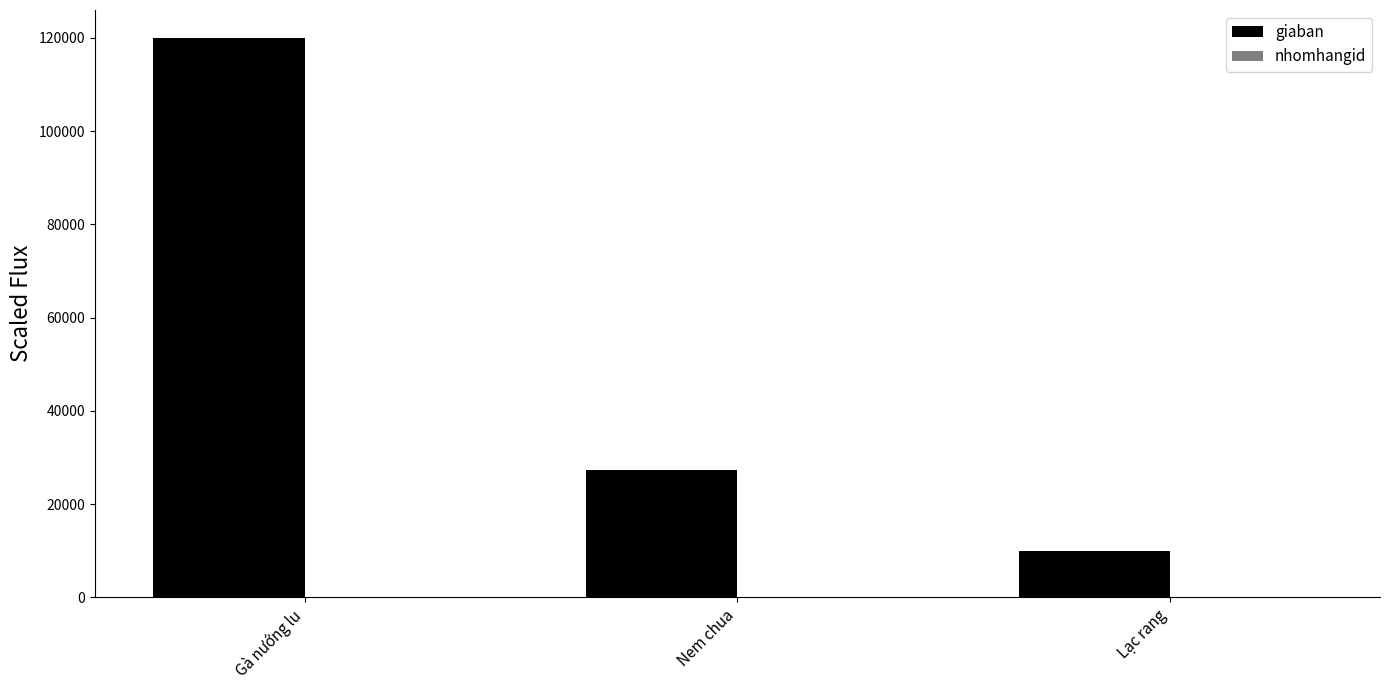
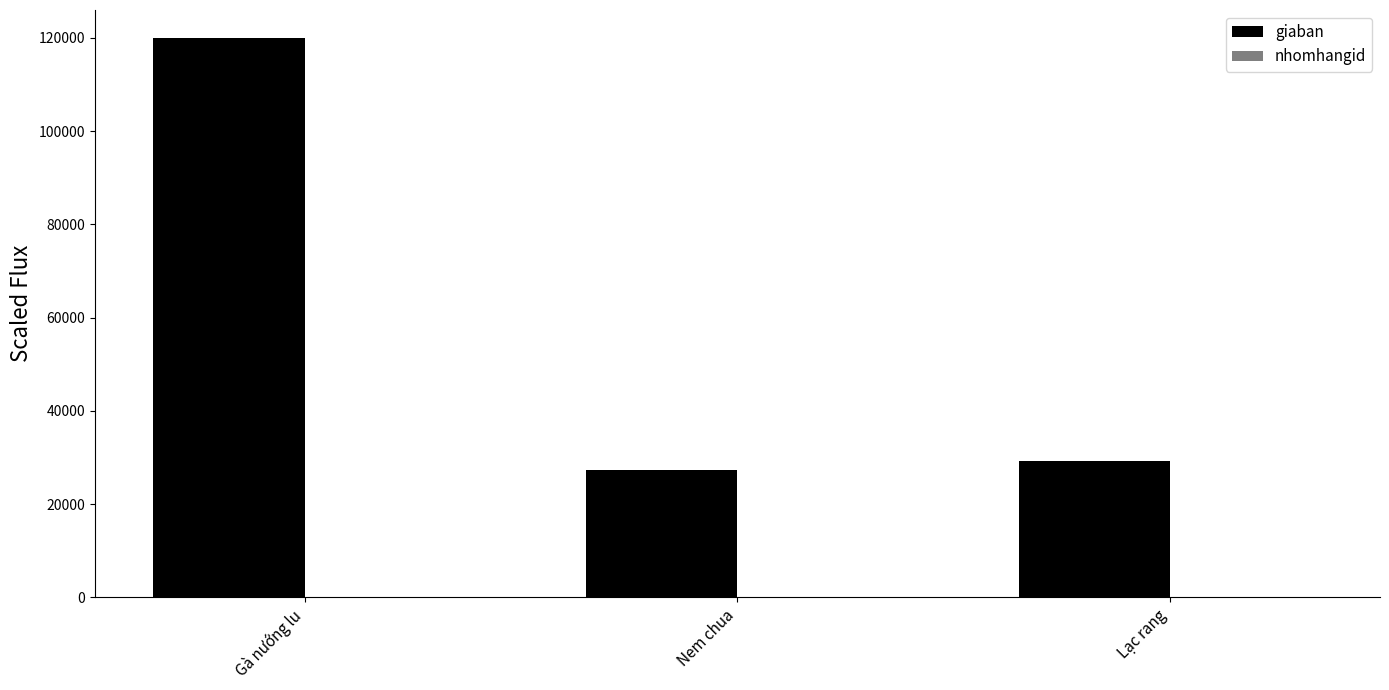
giaban, Lạc rang: 10000 -> 29000
